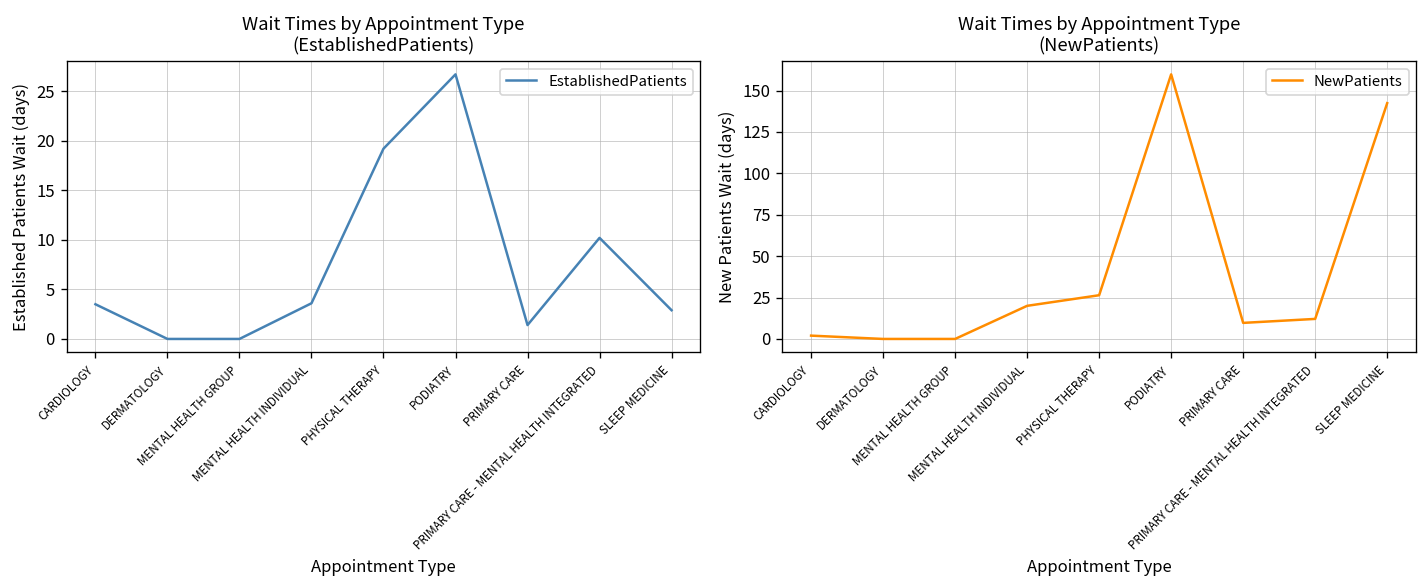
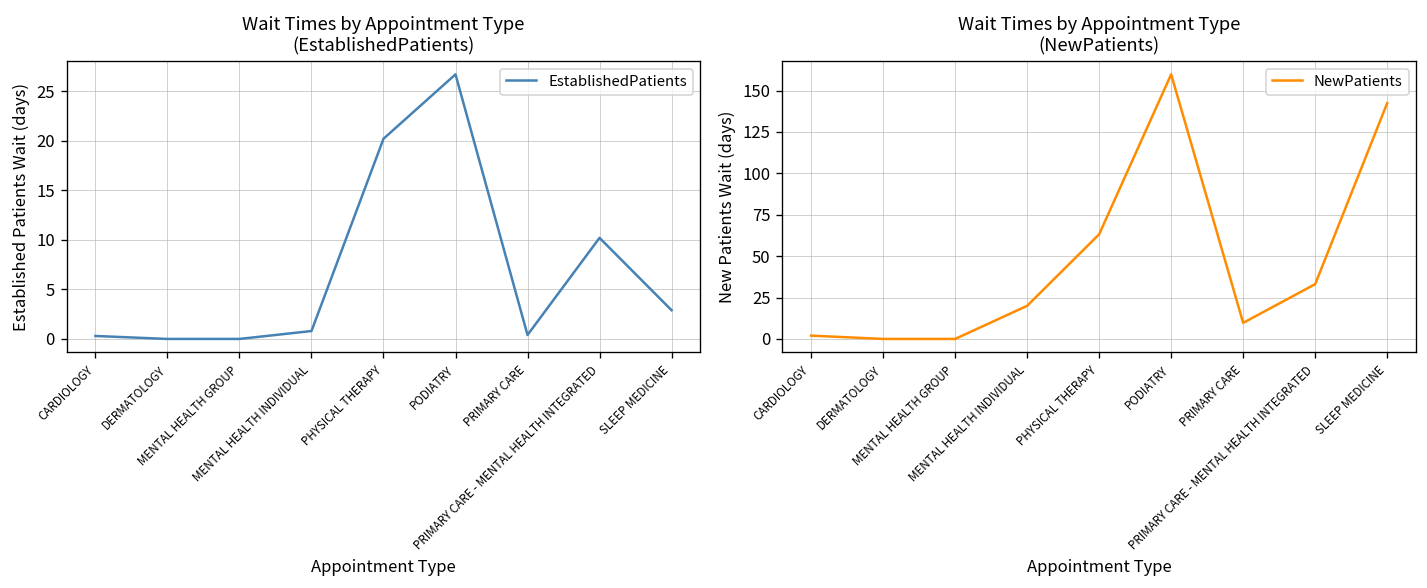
Wait Times by Appointment Type (EstablishedPatients), CARDIOLOGY: 4 -> 0
Wait Times by Appointment Type (EstablishedPatients), MENTAL HEALTH INDIVIDUAL: 4 -> 1
Wait Times by Appointment Type (EstablishedPatients), PHYSICAL THERAPY: 19 -> 20
Wait Times by Appointment Type (EstablishedPatients), PRIMARY CARE: 1 -> 0
Wait Times by Appointment Type (NewPatients), PHYSICAL THERAPY: 26 -> 63
Wait Times by Appointment Type (NewPatients), PRIMARY CARE - MENTAL HEALTH INTEGRATED: 12 -> 33
